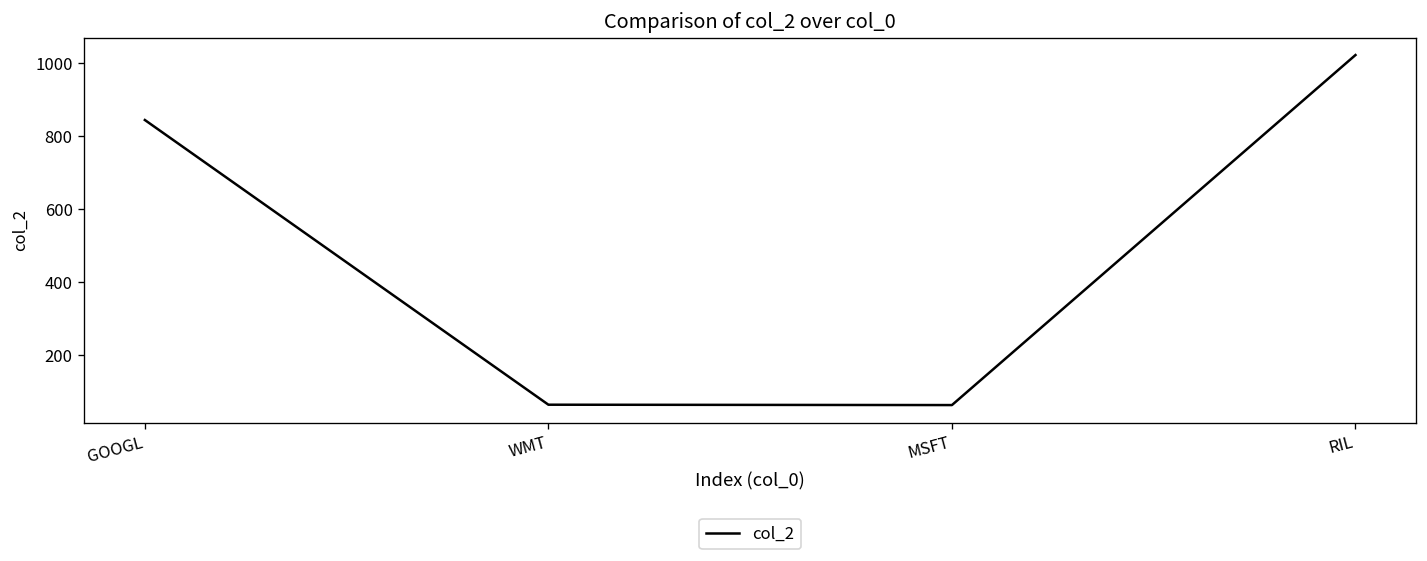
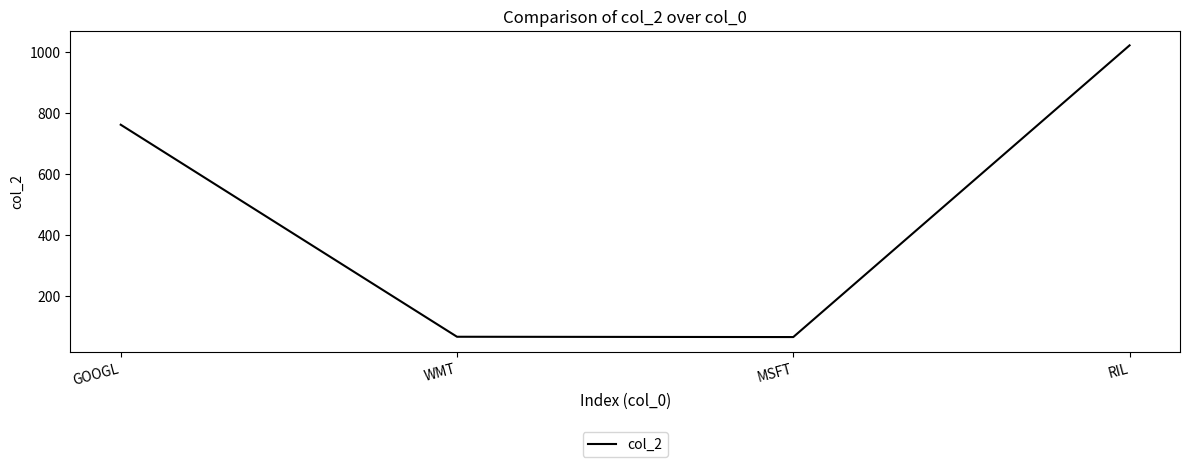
GOOGL: 850 -> 760
